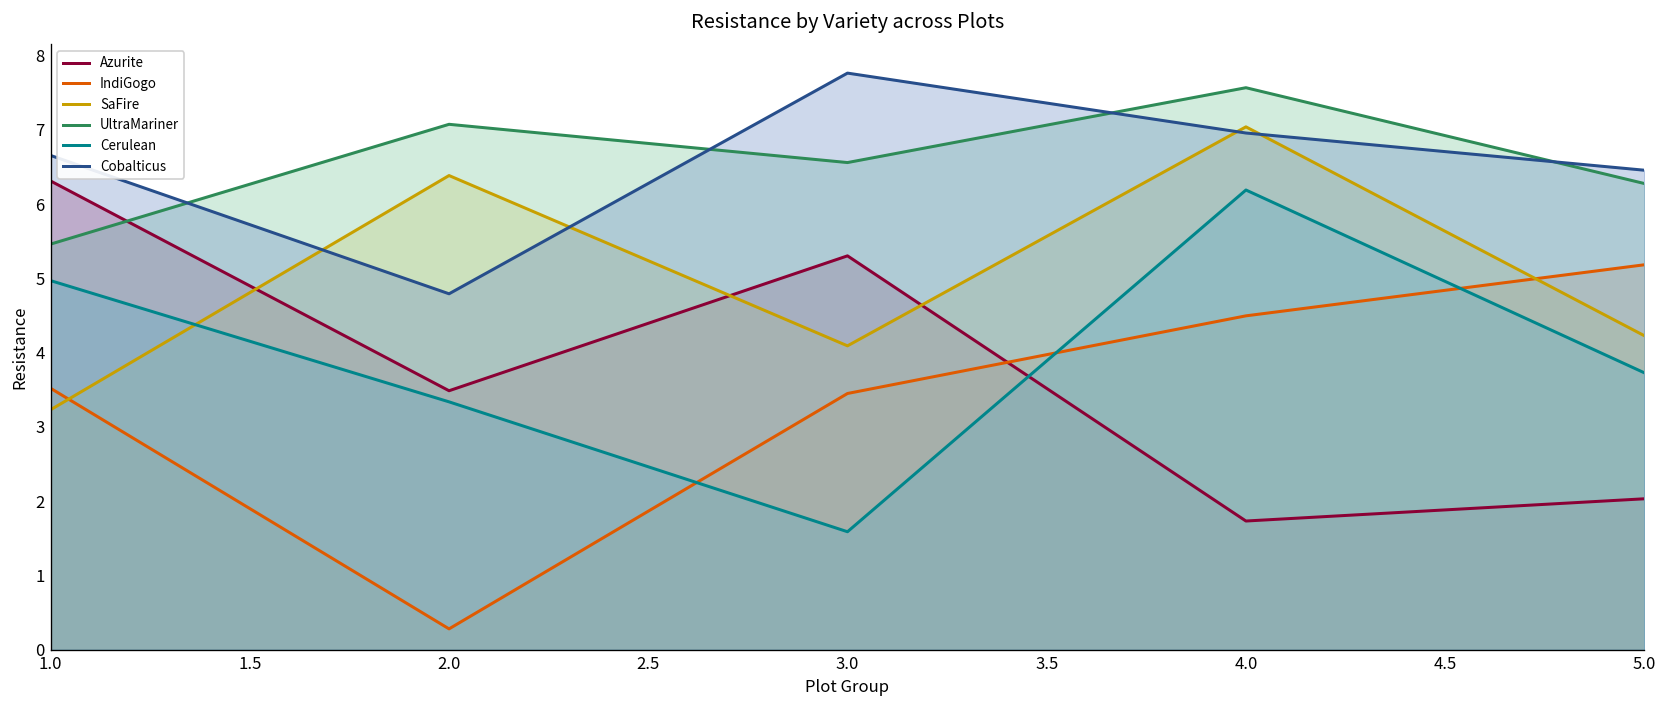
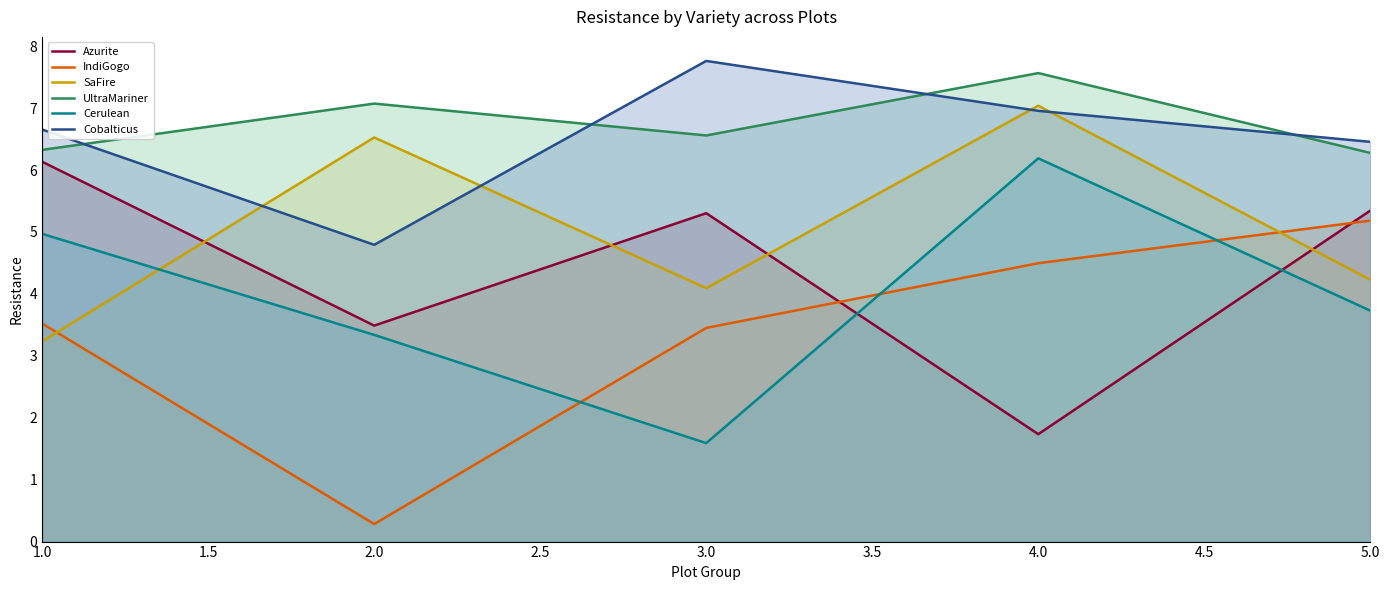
Azurite, 1.0: 6.3 -> 6.1
UltraMariner, 1.0: 5.5 -> 6.3
SaFire, 2.0: 6.4 -> 6.5
Azurite, 5.0: 2.0 -> 5.3
